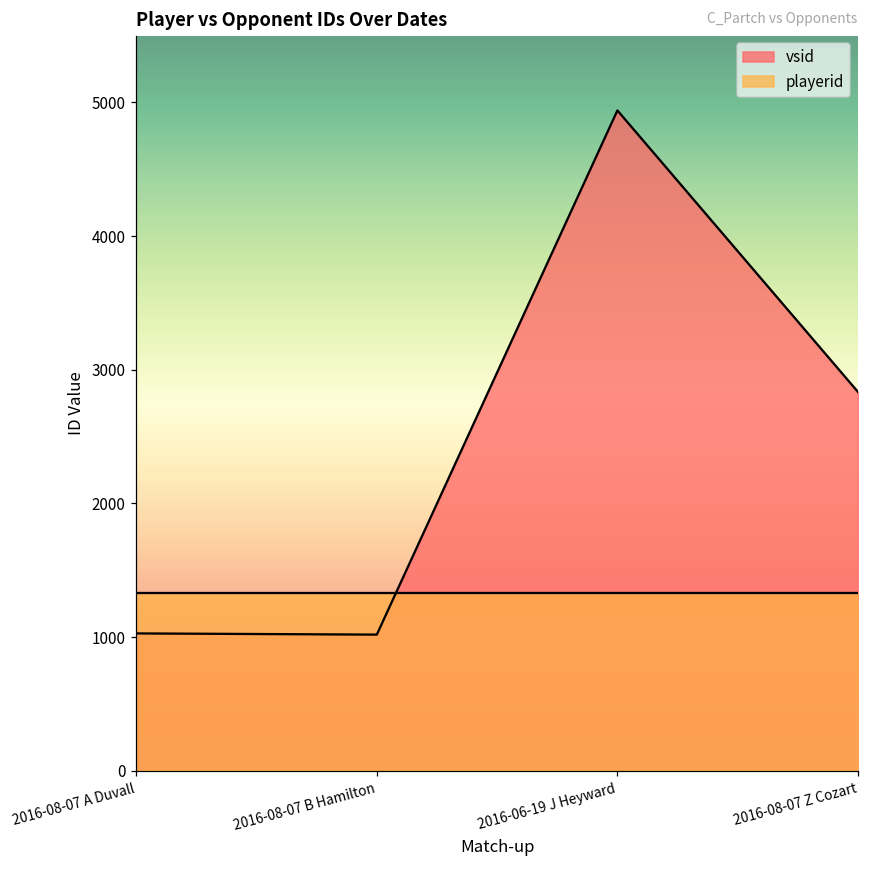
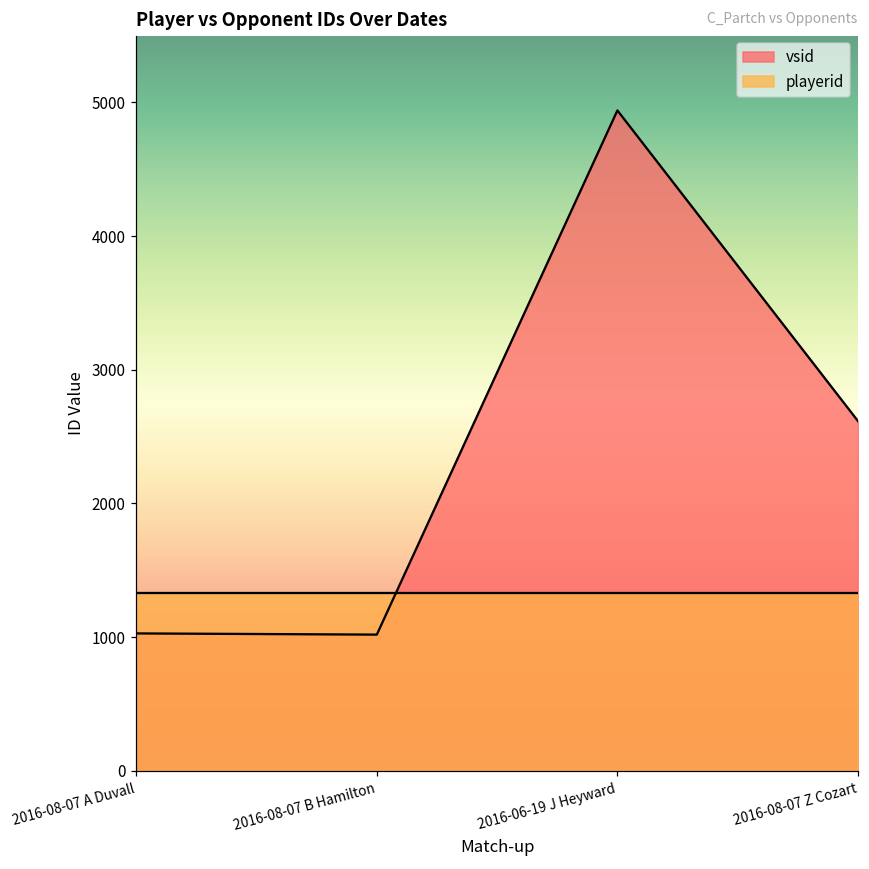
vsid, 2016-08-07 Z Cozart: 2830 -> 2620
